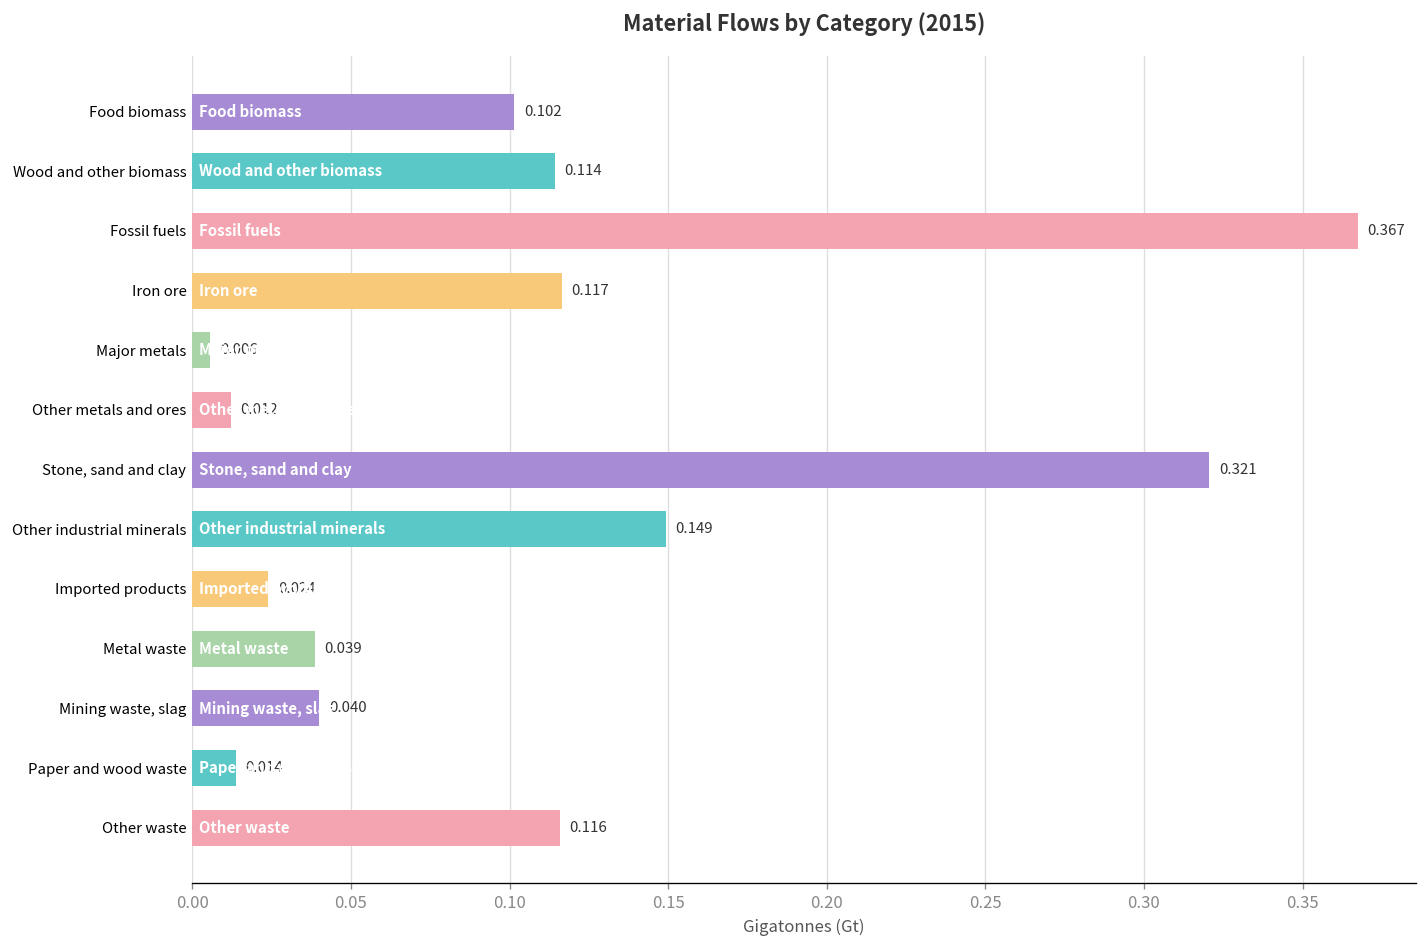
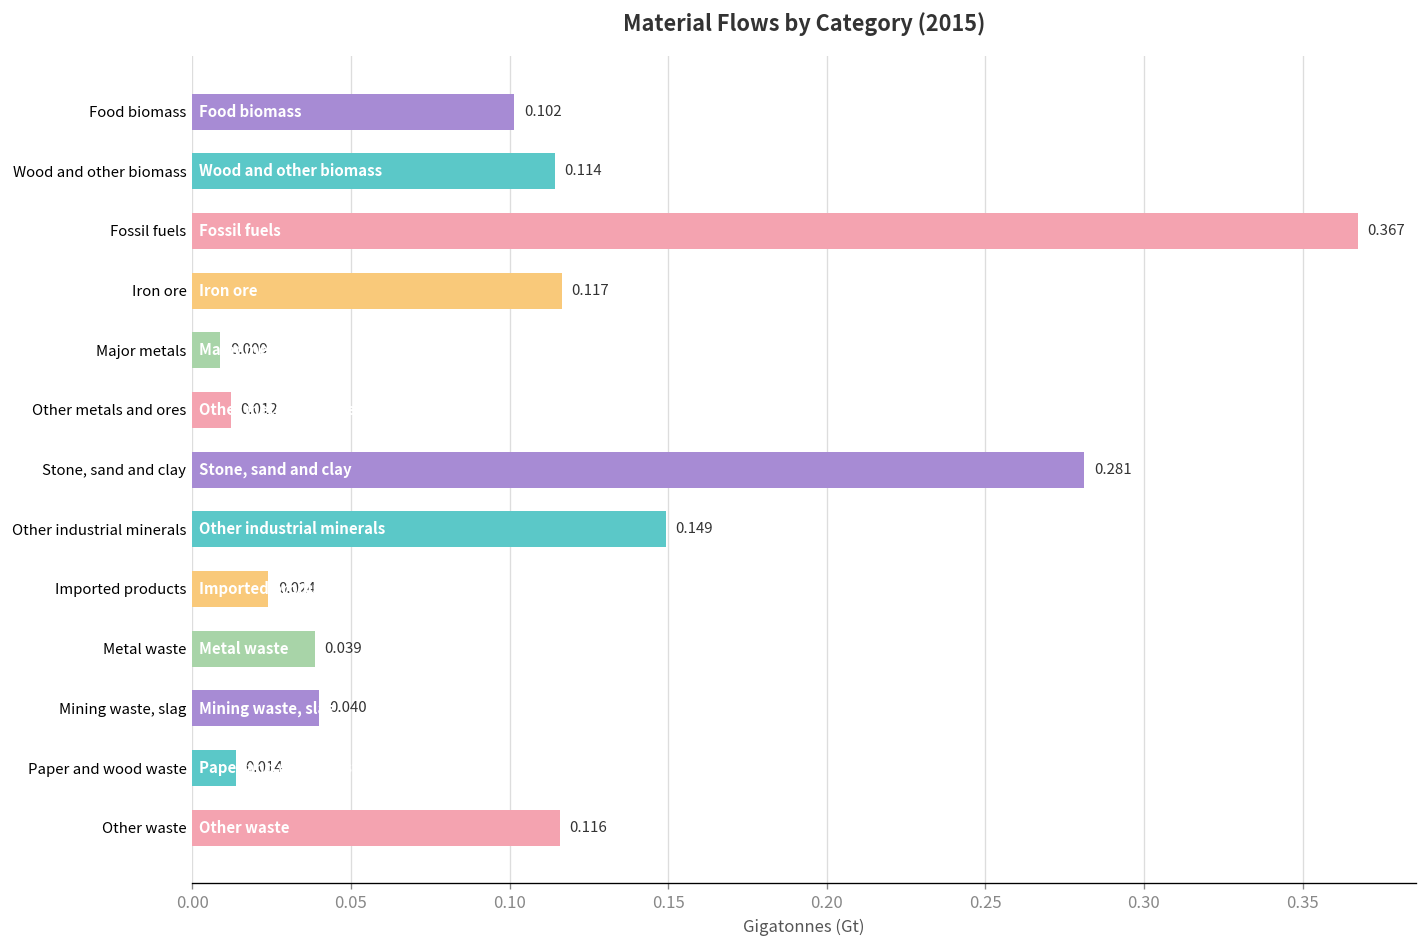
Major metals: 0.006 -> 0.009
Stone, sand and clay: 0.321 -> 0.281
